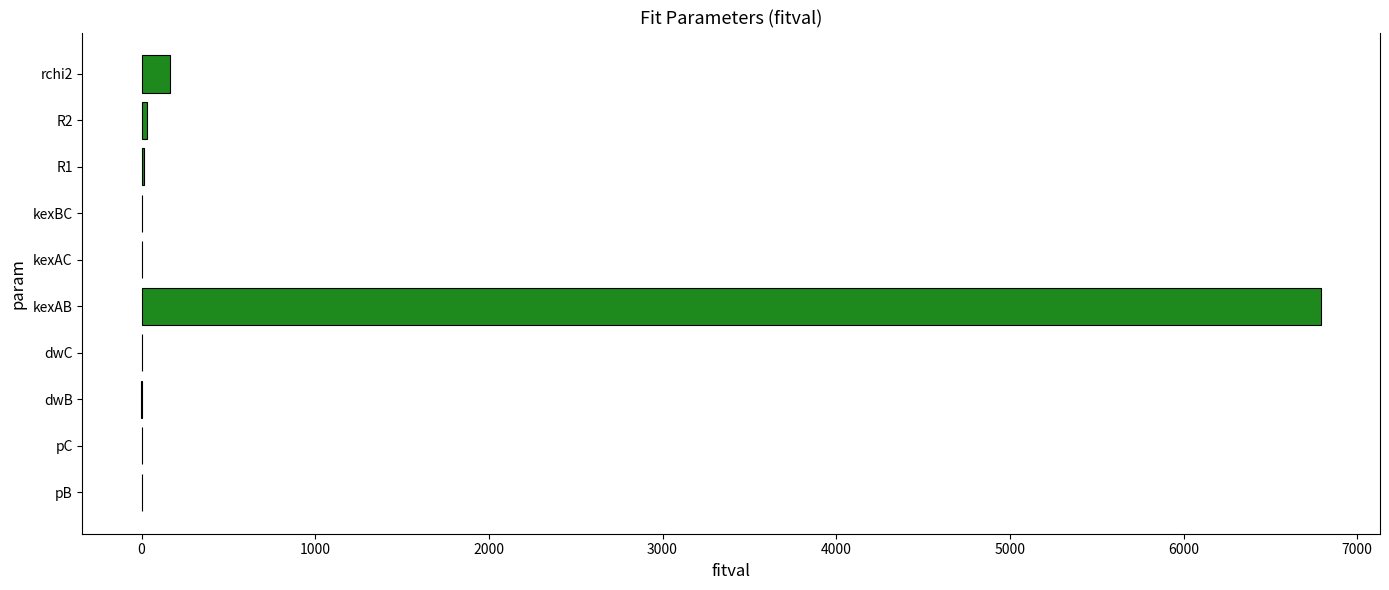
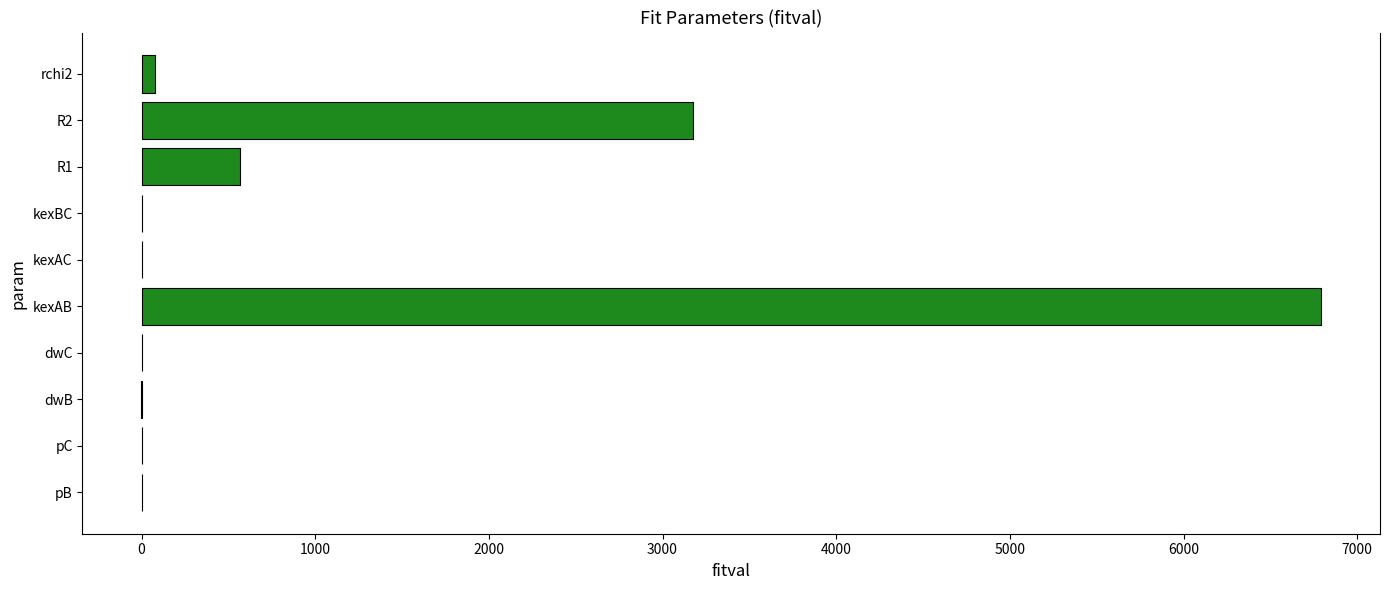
rchi2: 160 -> 80
R2: 30 -> 3170
R1: 10 -> 570
